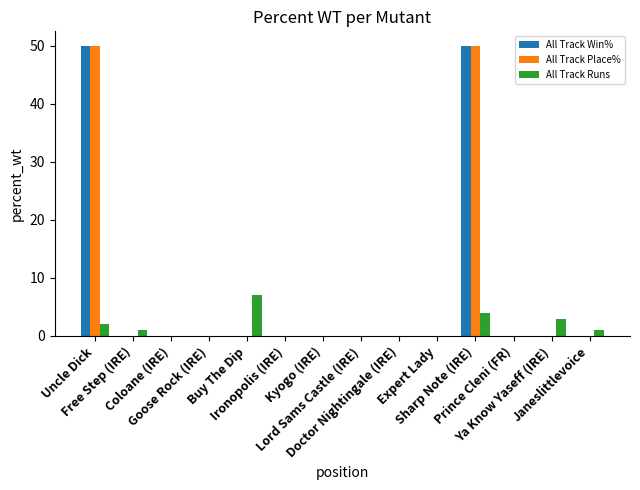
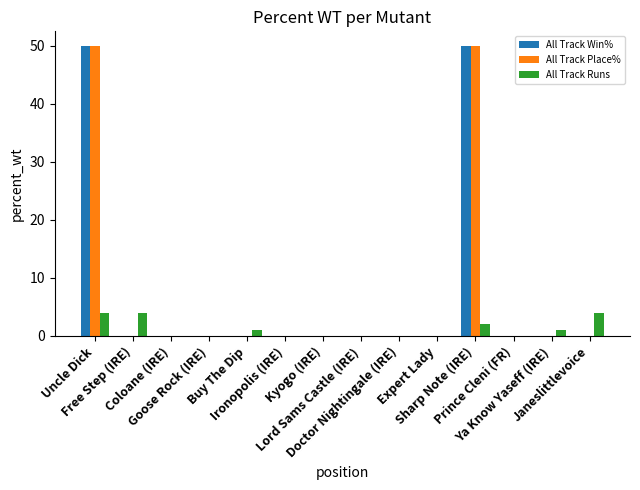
All Track Runs, Uncle Dick: 2 -> 4
All Track Runs, Free Step (IRE): 1 -> 4
All Track Runs, Buy The Dip: 7 -> 1
All Track Runs, Sharp Note (IRE): 4 -> 2
All Track Runs, Ya Know Yaseff (IRE): 3 -> 1
All Track Runs, Janeslittlevoice: 1 -> 4
